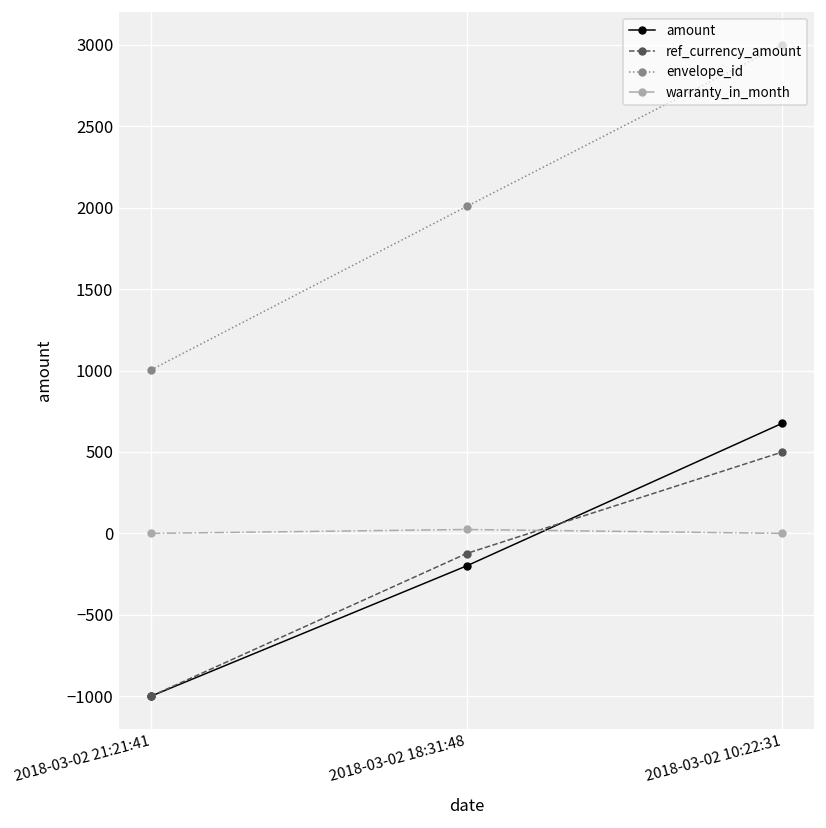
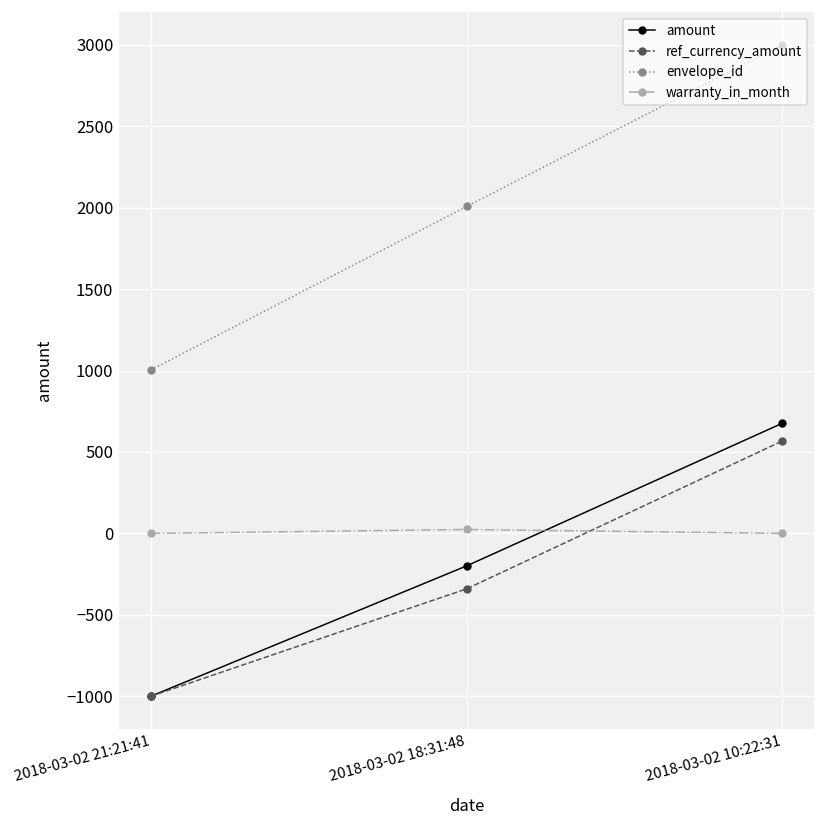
ref_currency_amount, 2018-03-02 18:31:48: -120 -> -340
ref_currency_amount, 2018-03-02 10:22:31: 500 -> 570
